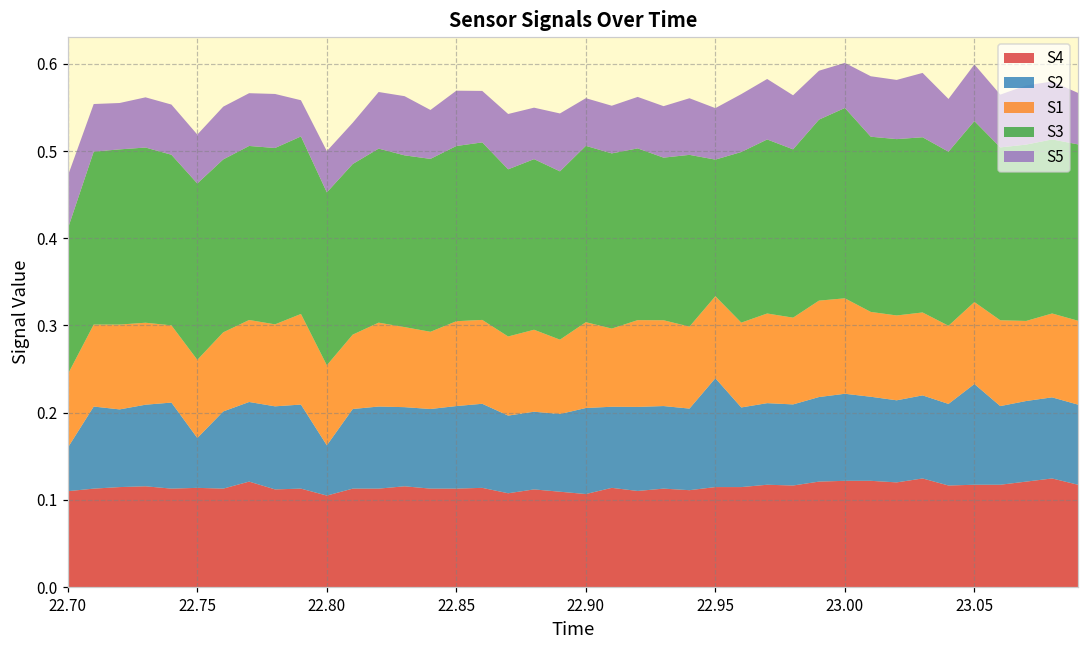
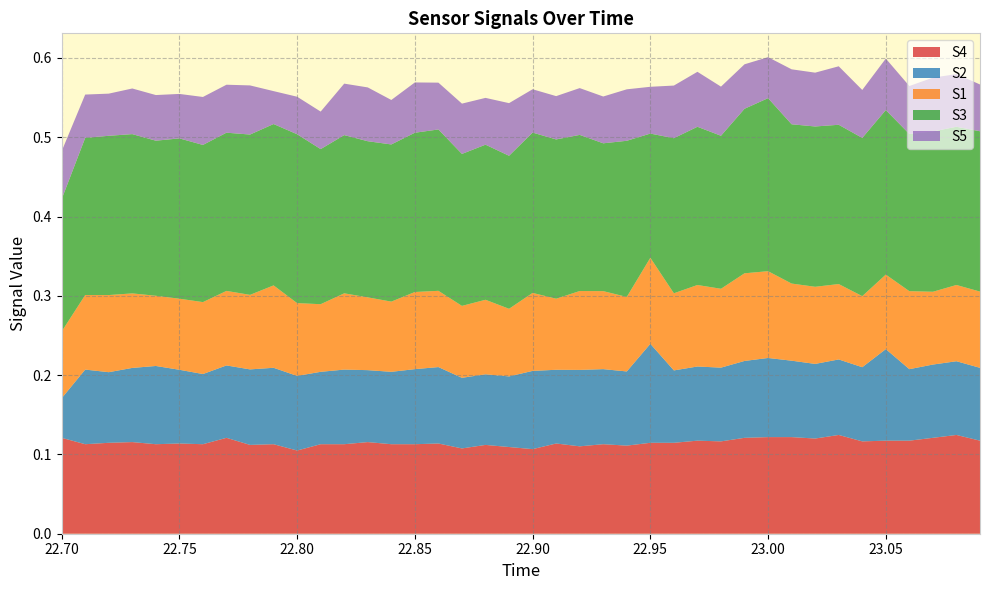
S4, 22.70: 0.11 -> 0.12
S2, 22.75: 0.06 -> 0.09
S2, 22.80: 0.06 -> 0.09
S3, 22.80: 0.20 -> 0.21
S1, 22.95: 0.09 -> 0.11
